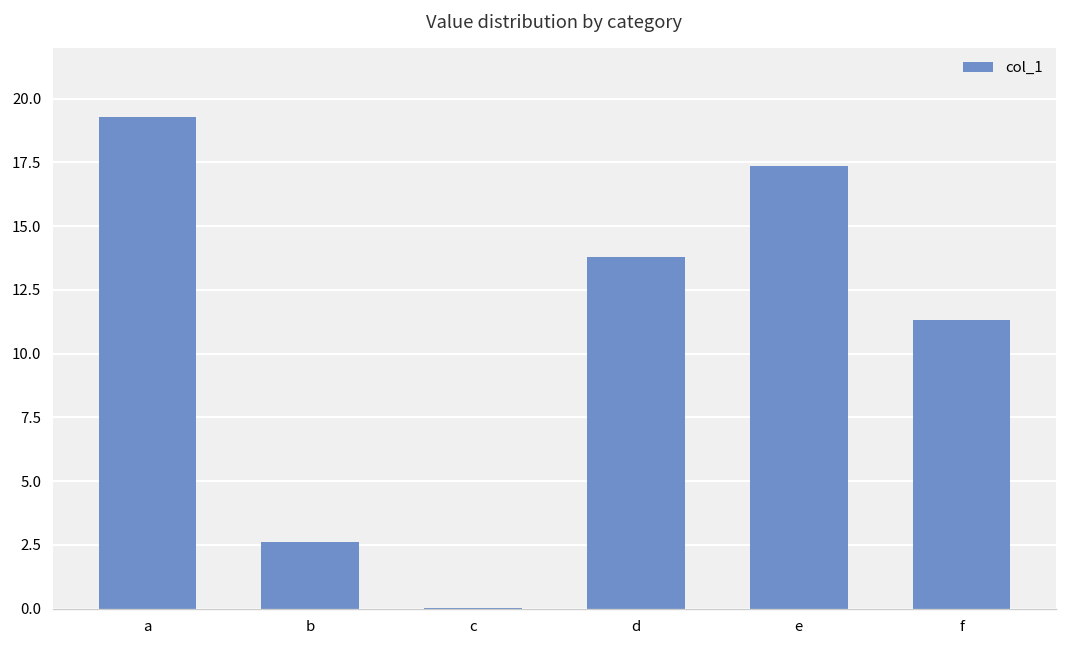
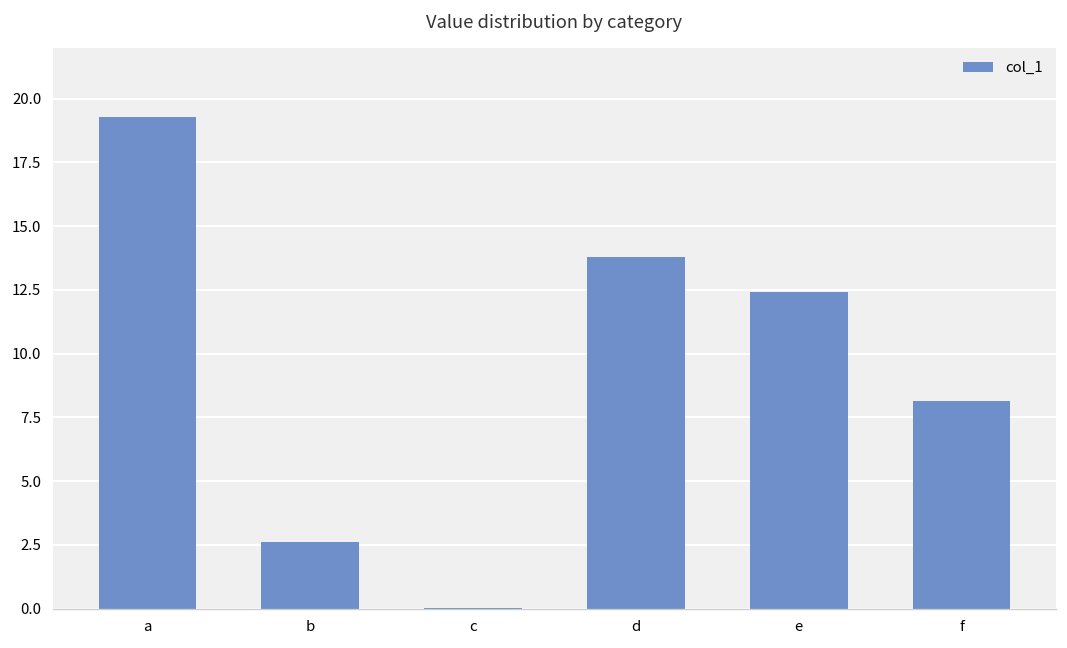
e: 17.3 -> 12.4
f: 11.3 -> 8.1
